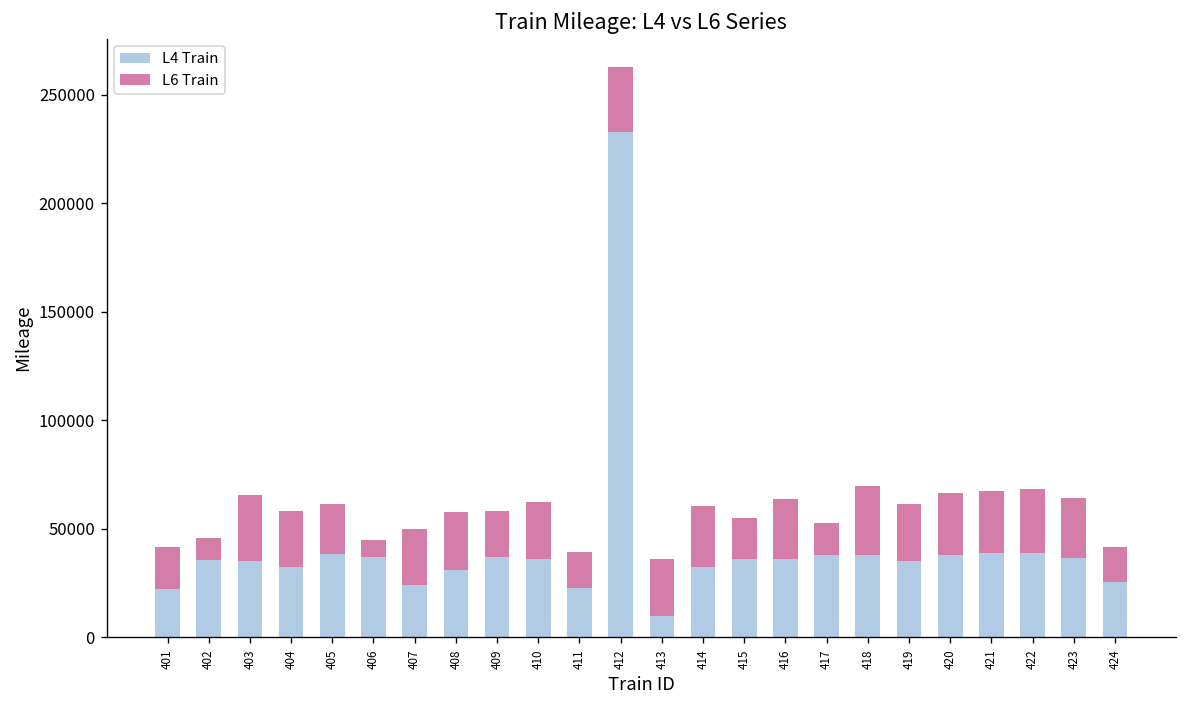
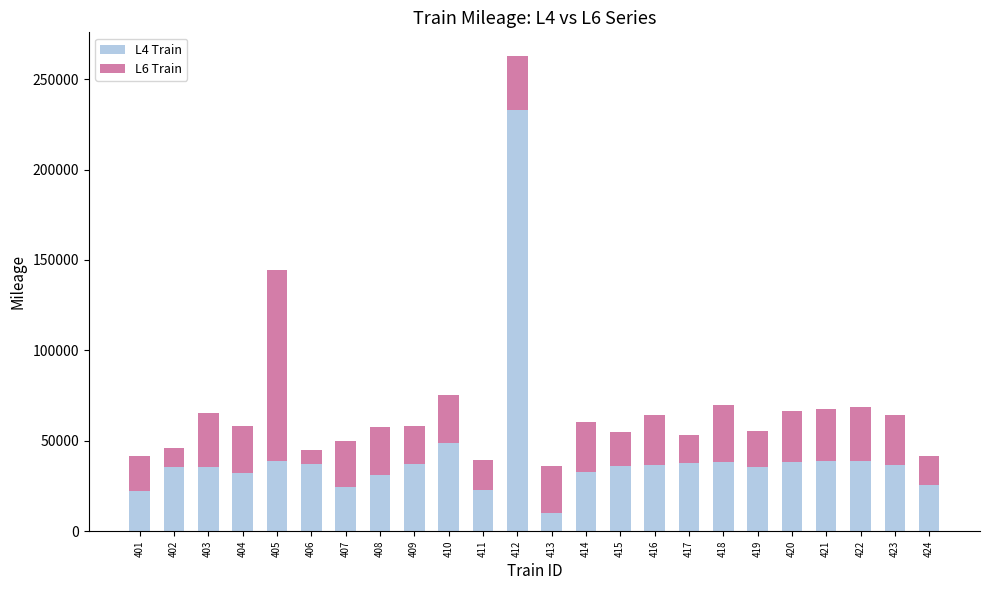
L6 Train, 405: 23000 -> 106000
L4 Train, 410: 36000 -> 49000
L6 Train, 419: 26000 -> 20000
